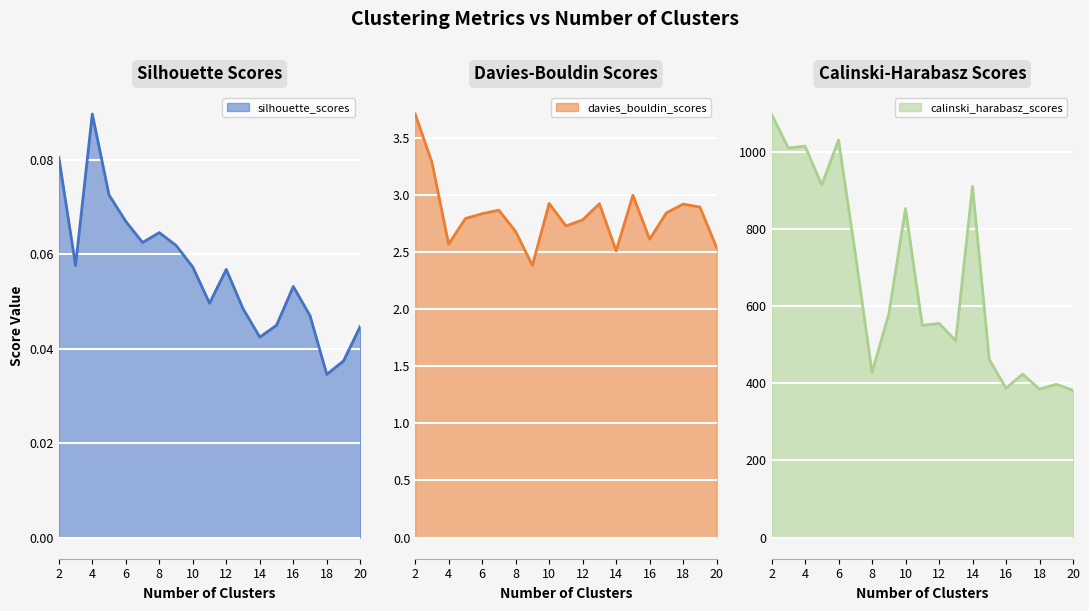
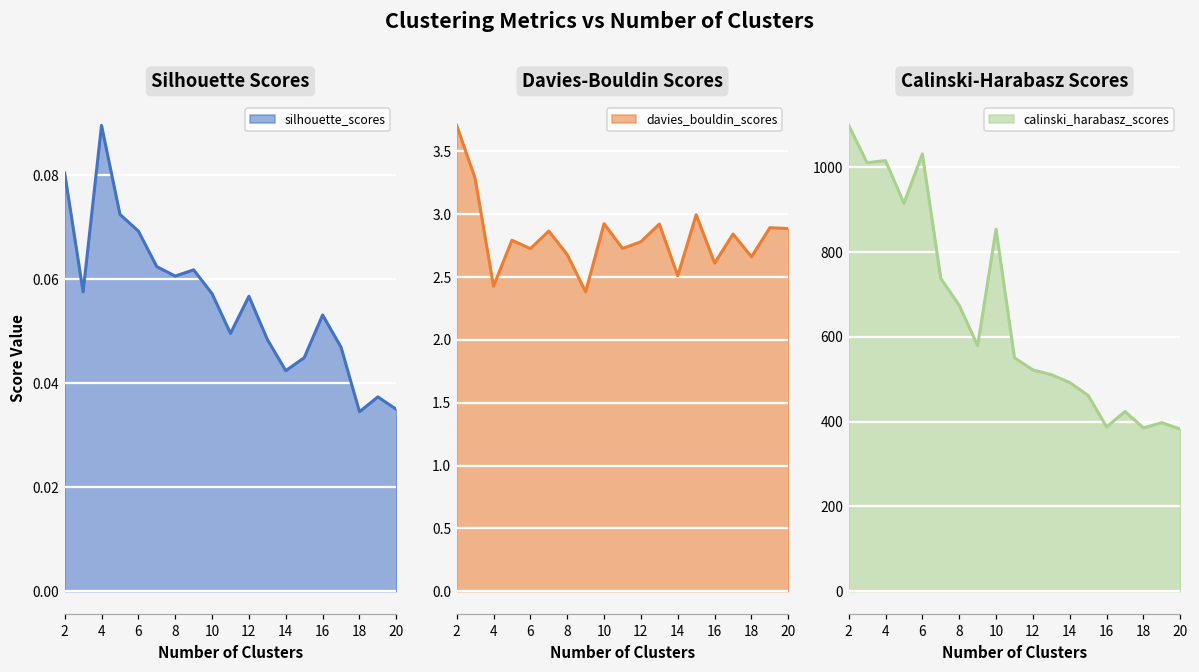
Silhouette Scores, 6: 0.067 -> 0.069
Silhouette Scores, 8: 0.065 -> 0.061
Silhouette Scores, 20: 0.045 -> 0.035
Davies-Bouldin Scores, 4: 2.57 -> 2.43
Davies-Bouldin Scores, 6: 2.83 -> 2.73
Davies-Bouldin Scores, 18: 2.92 -> 2.66
Davies-Bouldin Scores, 20: 2.54 -> 2.89
Calinski-Harabasz Scores, 8: 430 -> 670
Calinski-Harabasz Scores, 12: 560 -> 520
Calinski-Harabasz Scores, 14: 910 -> 490
